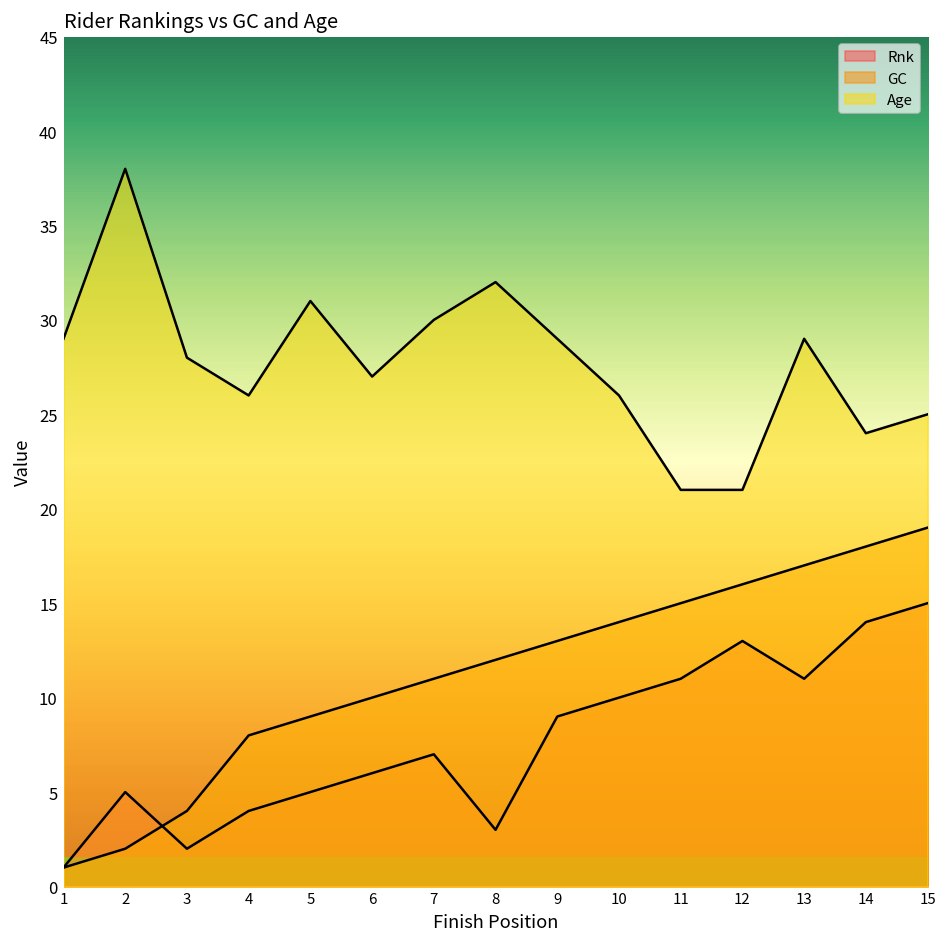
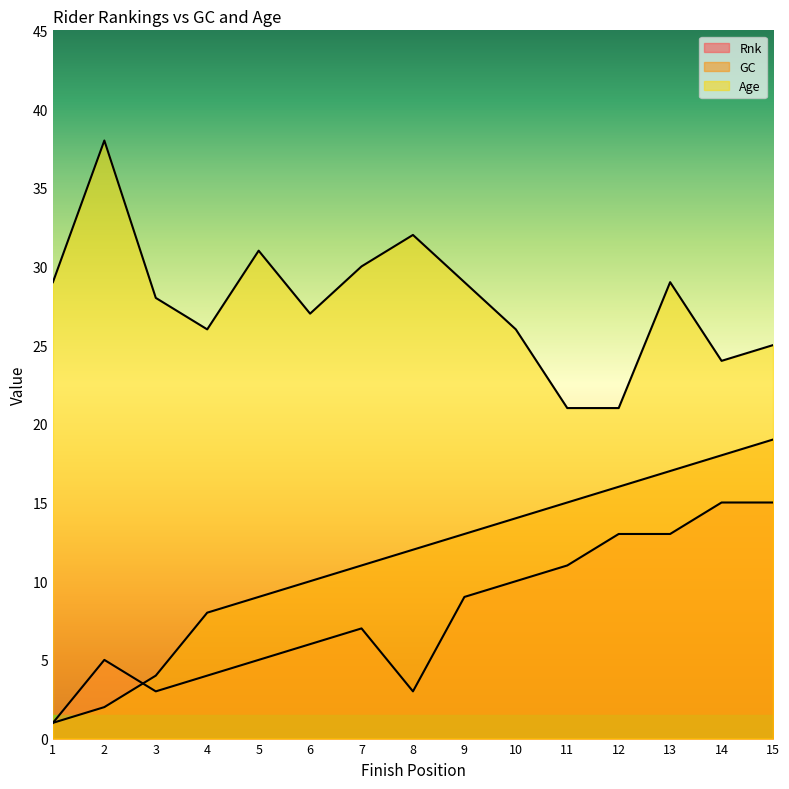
Rnk, 3: 2 -> 3
Rnk, 13: 11 -> 13
Rnk, 14: 14 -> 15
